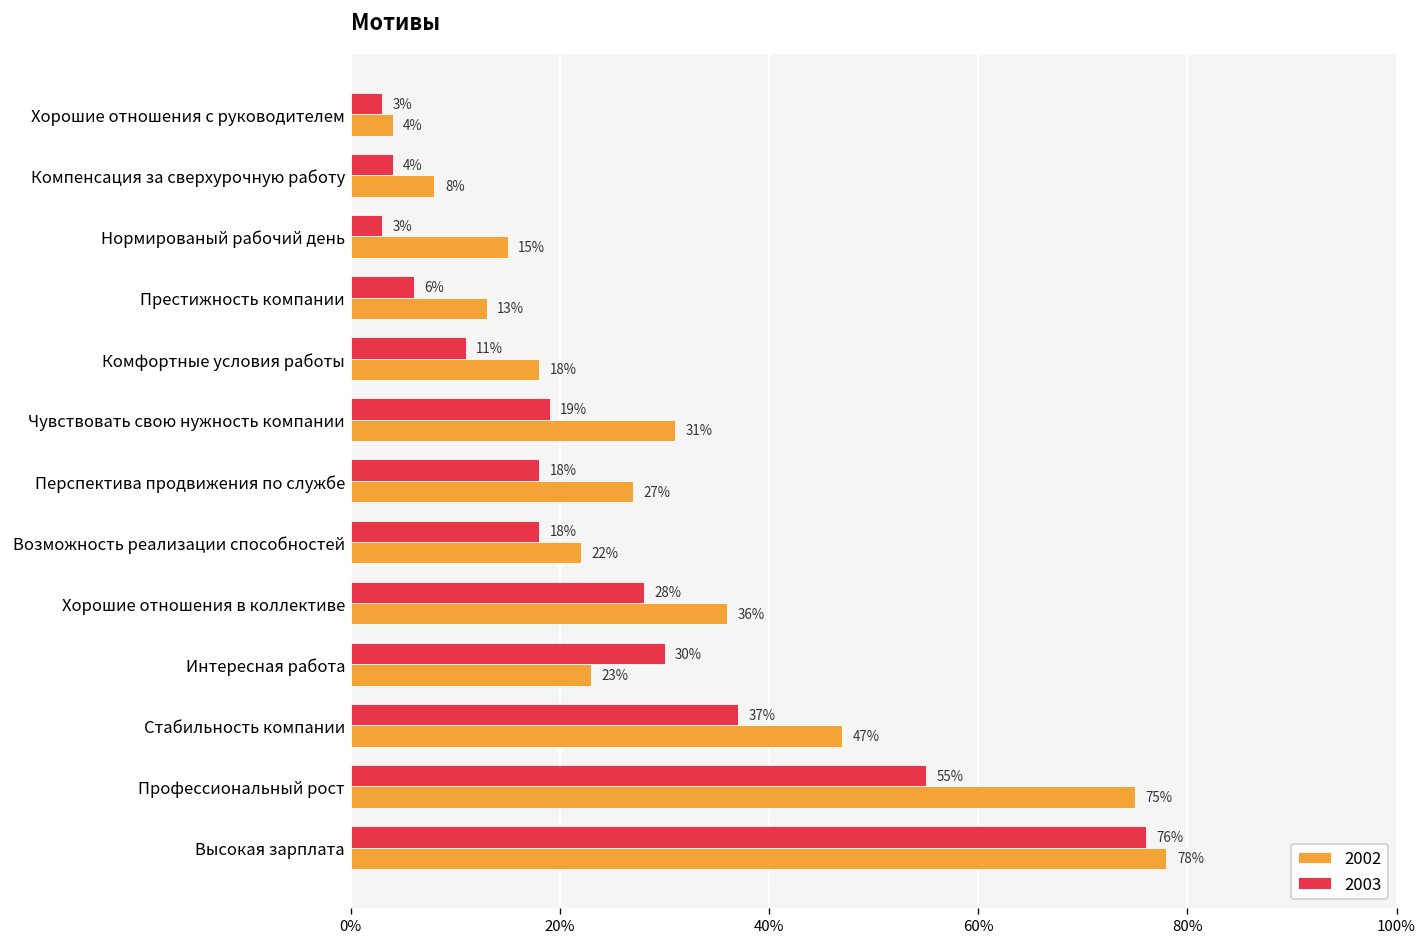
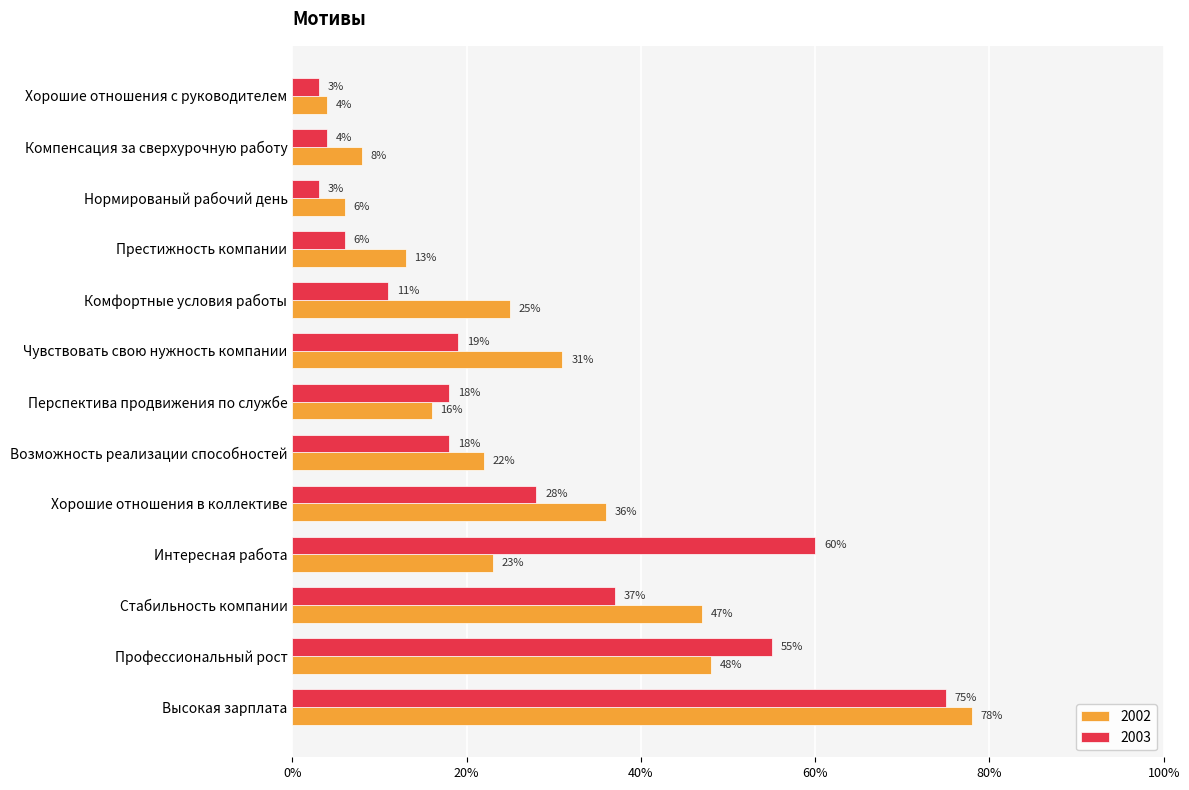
2002, Нормированый рабочий день: 15% -> 6%
2002, Комфортные условия работы: 18% -> 25%
2002, Перспектива продвижения по службе: 27% -> 16%
2003, Интересная работа: 30% -> 60%
2002, Профессиональный рост: 75% -> 48%
2003, Высокая зарплата: 76% -> 75%
